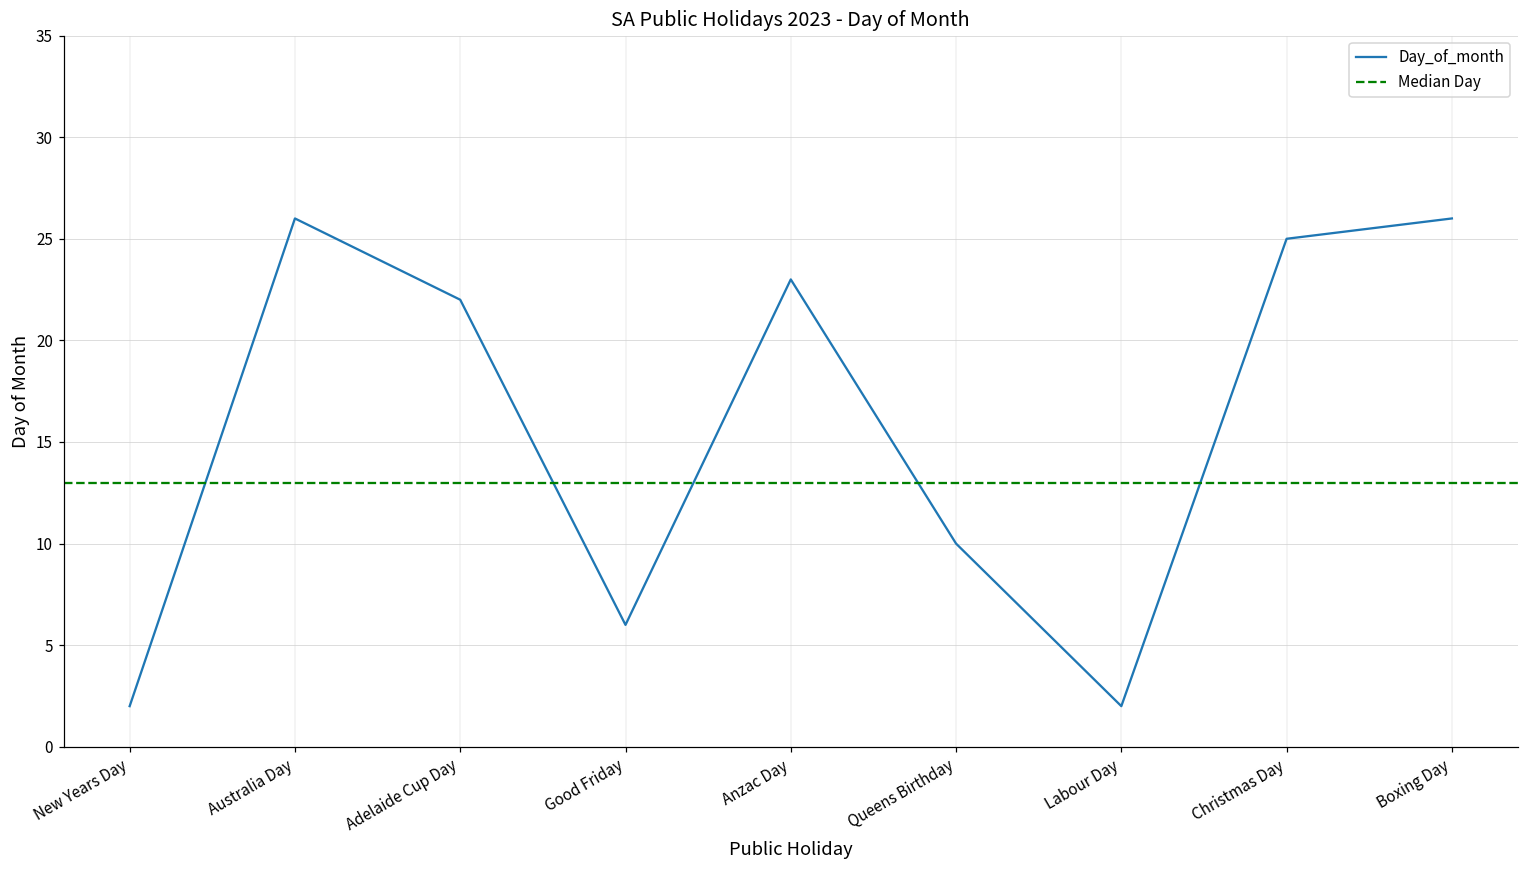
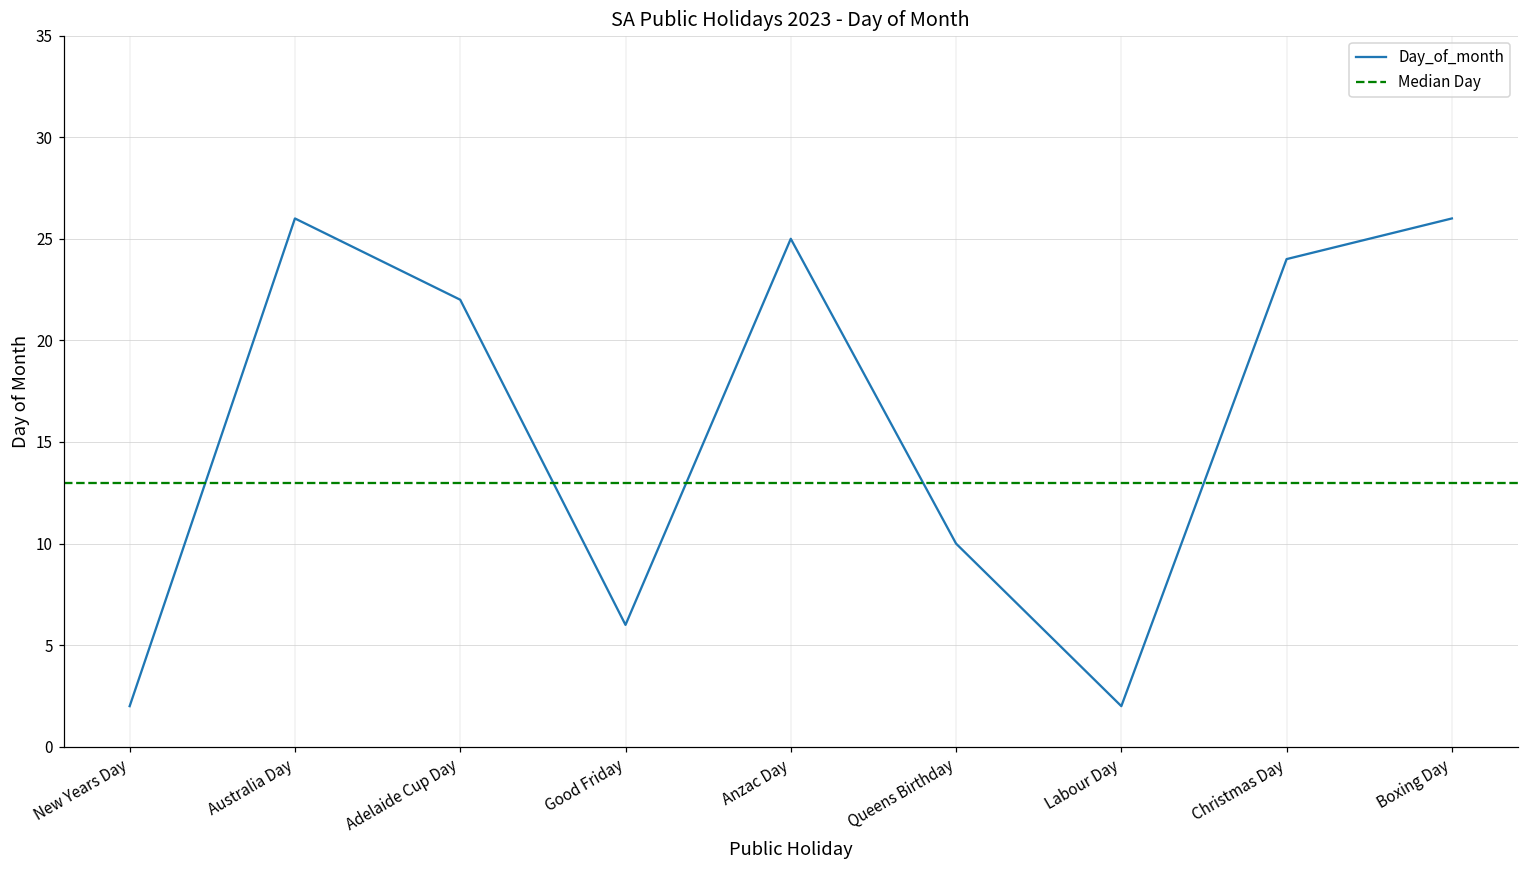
Anzac Day: 23 -> 25
Christmas Day: 25 -> 24
